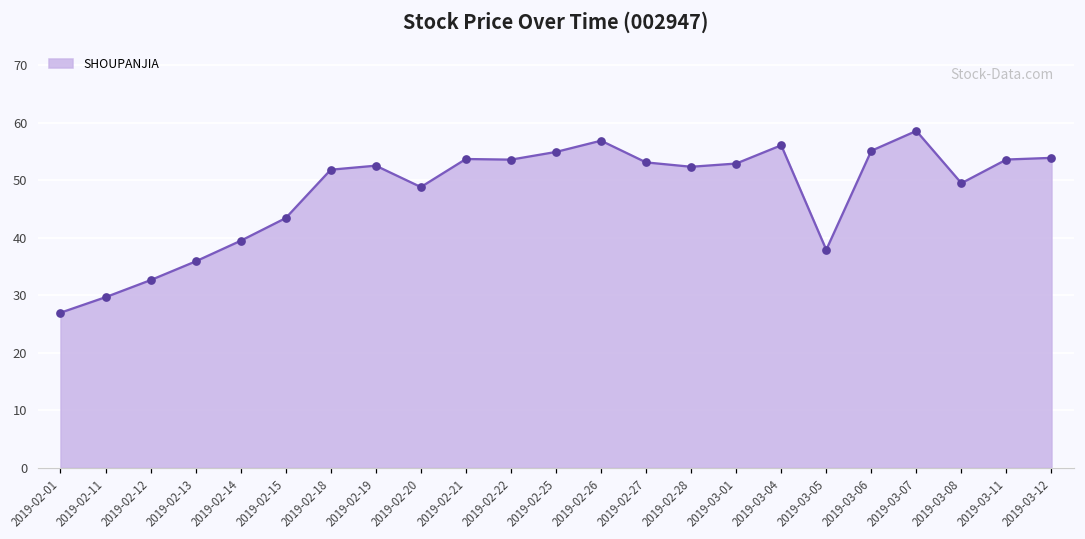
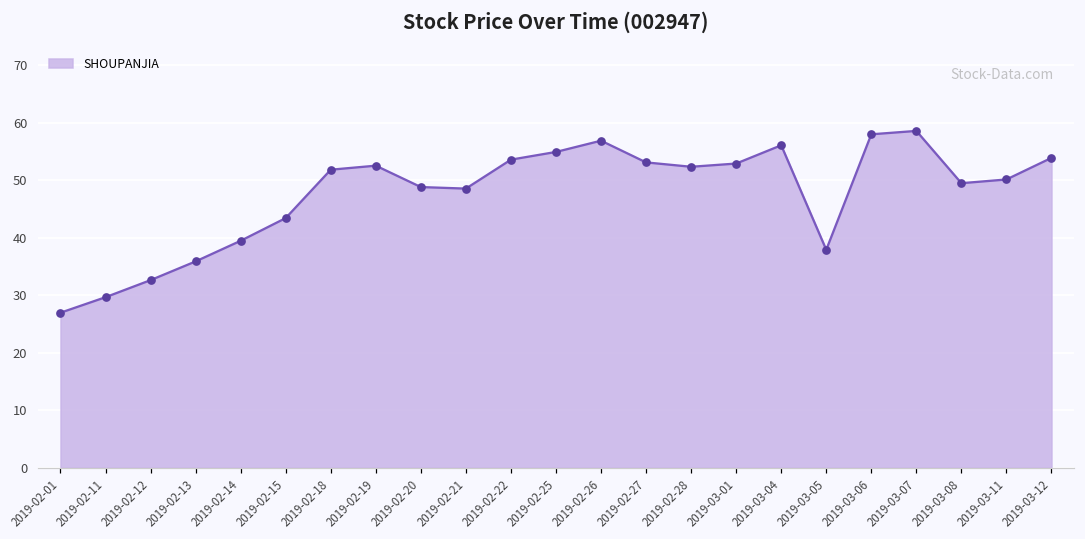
2019-02-21: 54 -> 49
2019-03-06: 55 -> 58
2019-03-11: 54 -> 50
